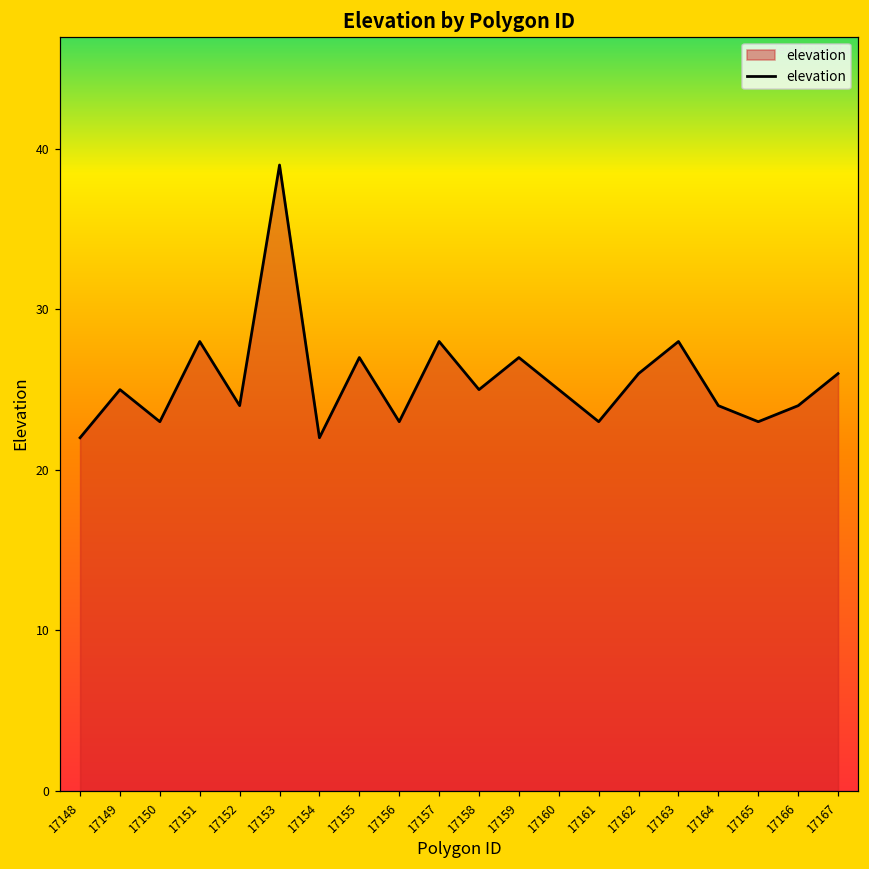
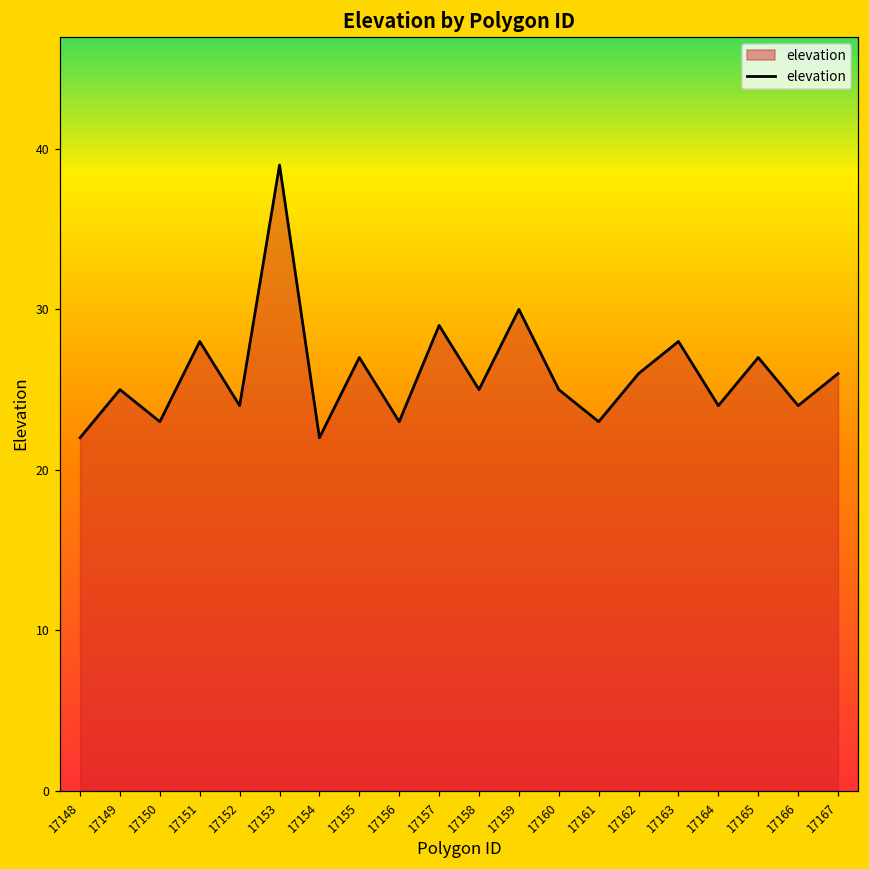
17157: 28 -> 29
17159: 27 -> 30
17165: 23 -> 27
